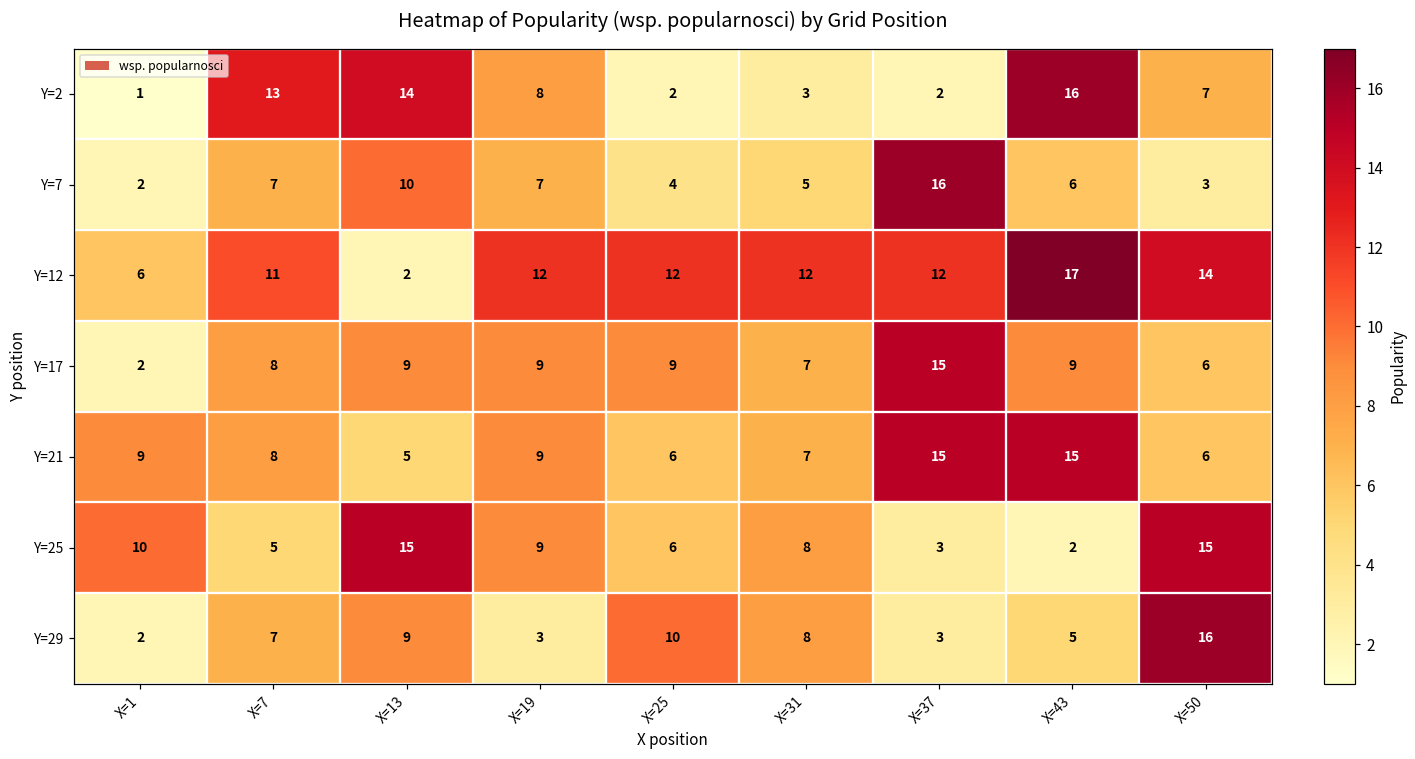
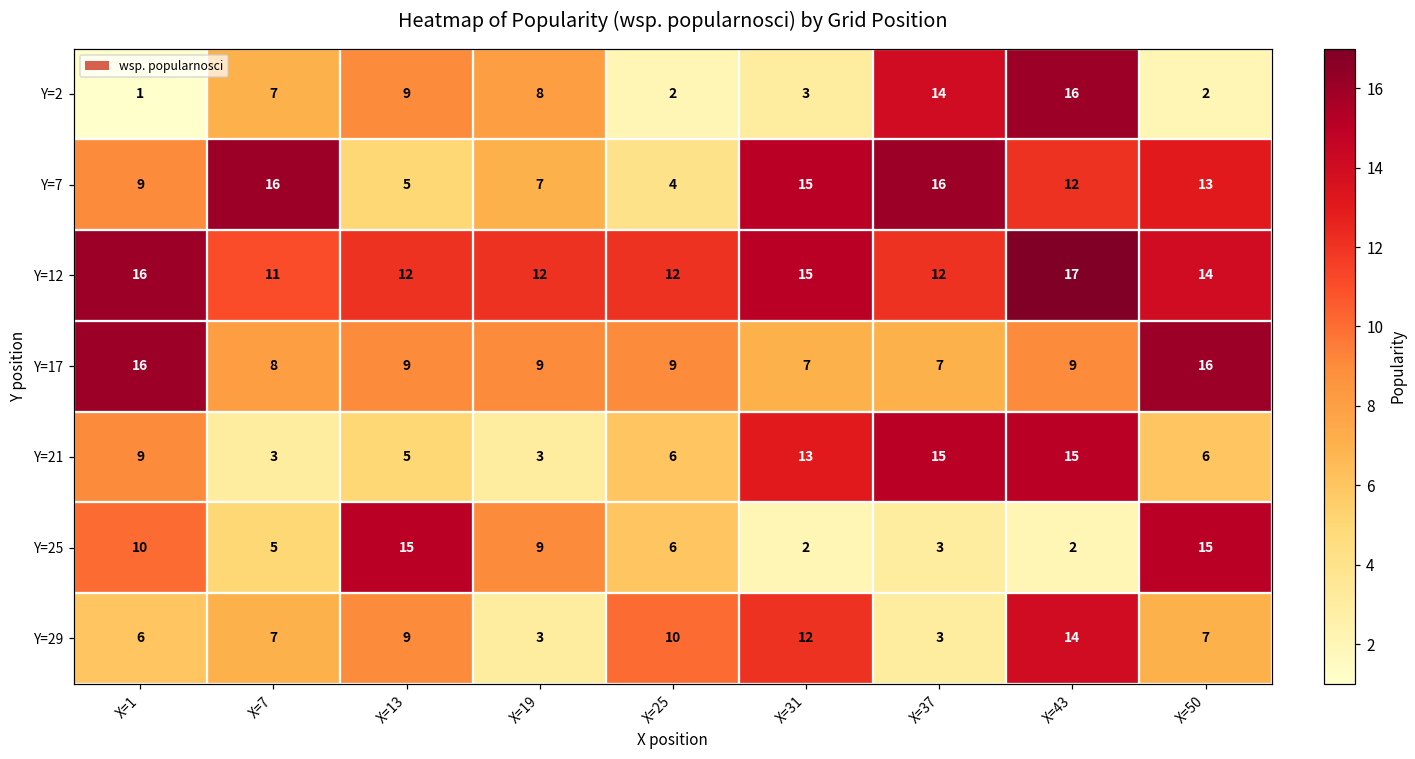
Y=2, X=7: 13 -> 7
Y=2, X=13: 14 -> 9
Y=2, X=37: 2 -> 14
Y=2, X=50: 7 -> 2
Y=7, X=1: 2 -> 9
Y=7, X=7: 7 -> 16
Y=7, X=13: 10 -> 5
Y=7, X=31: 5 -> 15
Y=7, X=43: 6 -> 12
Y=7, X=50: 3 -> 13
Y=12, X=1: 6 -> 16
Y=12, X=13: 2 -> 12
Y=12, X=31: 12 -> 15
Y=17, X=1: 2 -> 16
Y=17, X=37: 15 -> 7
Y=17, X=50: 6 -> 16
Y=21, X=7: 8 -> 3
Y=21, X=19: 9 -> 3
Y=21, X=31: 7 -> 13
Y=25, X=31: 8 -> 2
Y=29, X=1: 2 -> 6
Y=29, X=31: 8 -> 12
Y=29, X=43: 5 -> 14
Y=29, X=50: 16 -> 7
